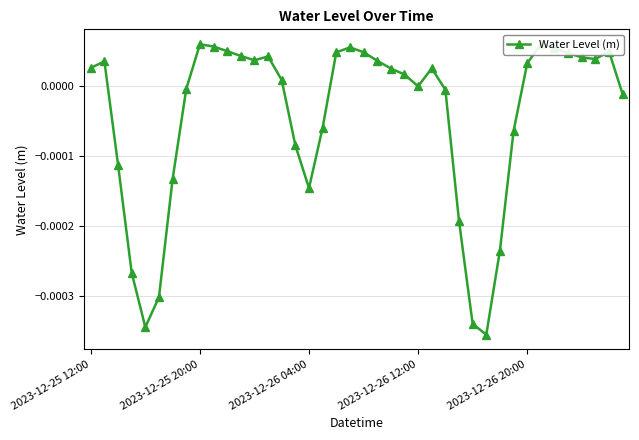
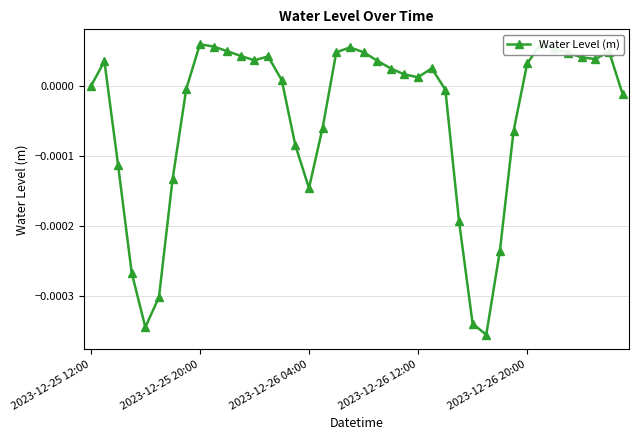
2023-12-25 12:00: 0.00003 -> 0.00000
2023-12-26 12:00: 0.00000 -> 0.00001
